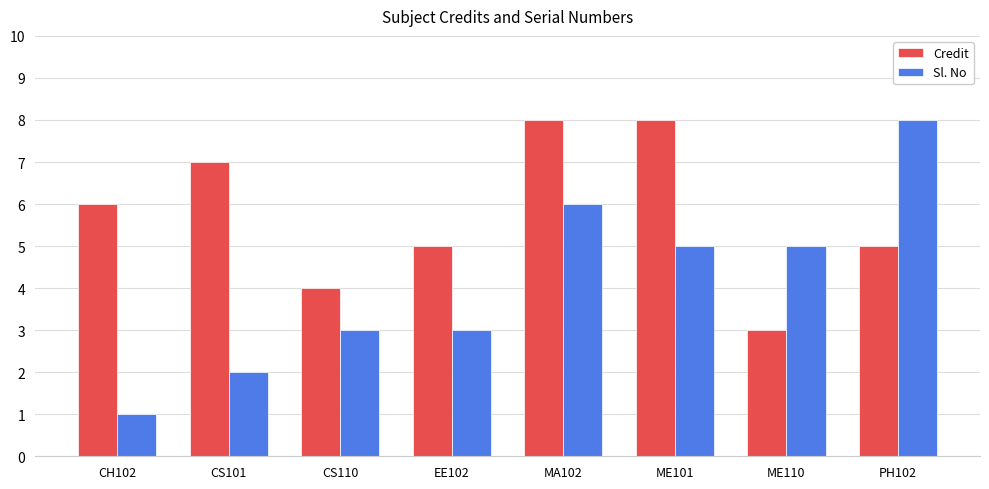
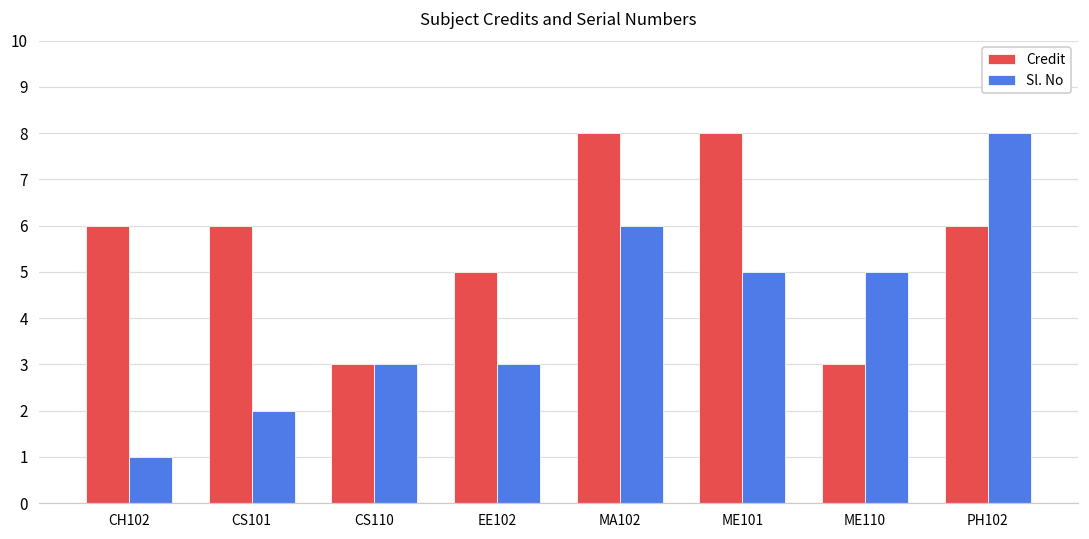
Credit, CS101: 7 -> 6
Credit, CS110: 4 -> 3
Credit, PH102: 5 -> 6
